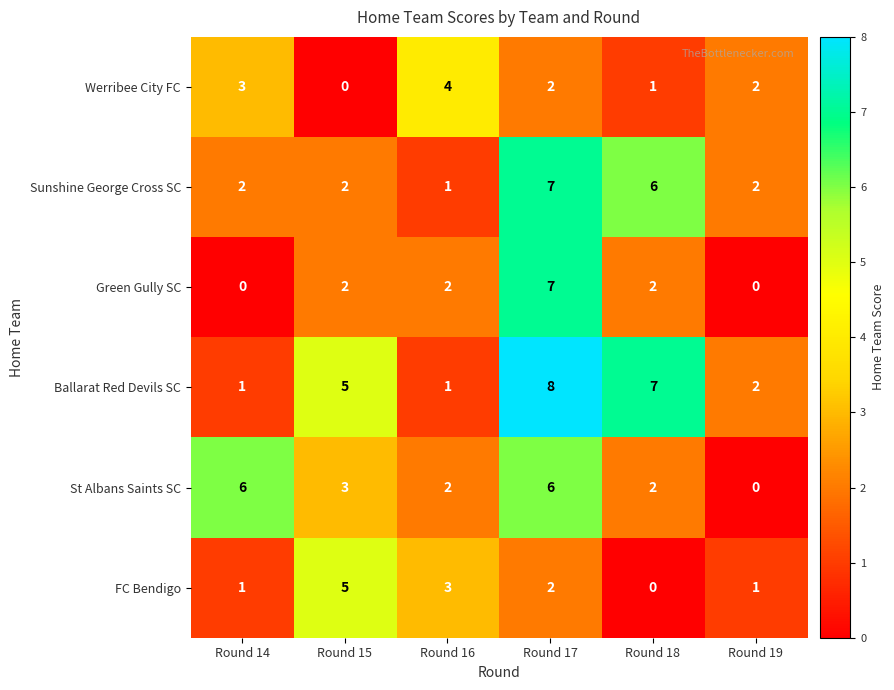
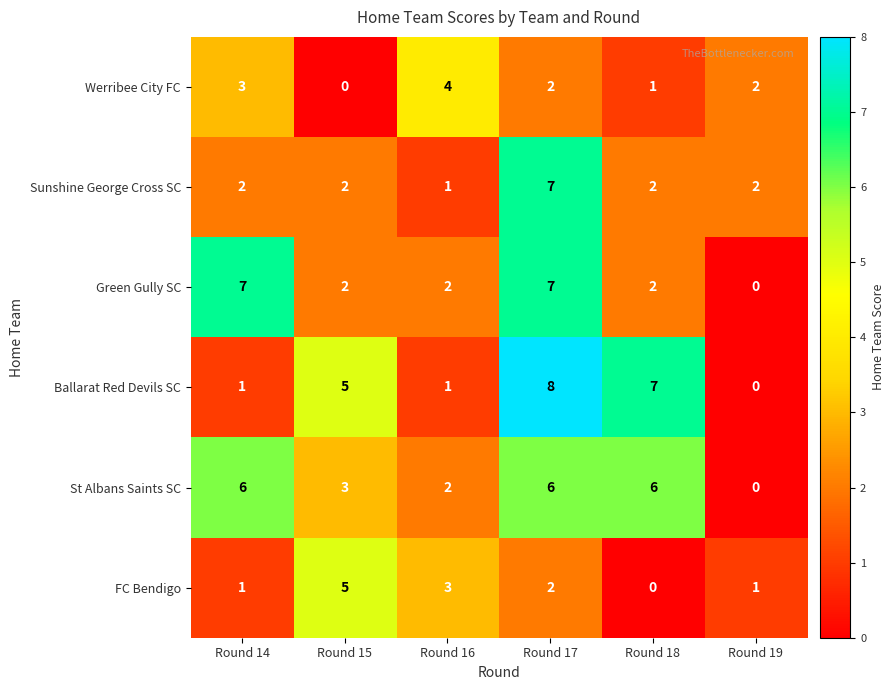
Sunshine George Cross SC, Round 18: 6 -> 2
Green Gully SC, Round 14: 0 -> 7
Ballarat Red Devils SC, Round 19: 2 -> 0
St Albans Saints SC, Round 18: 2 -> 6
